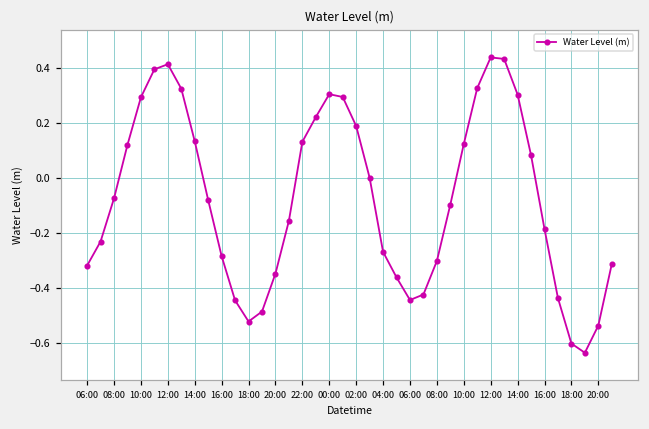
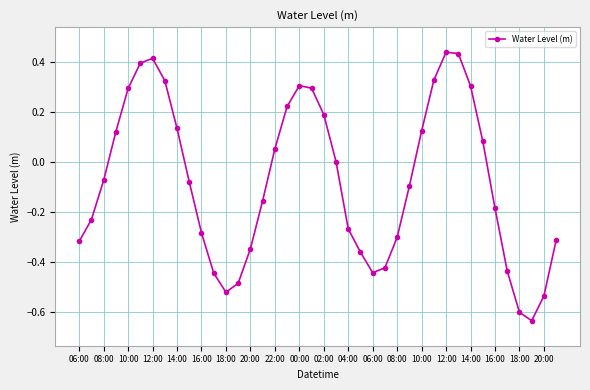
22:00: 0.13 -> 0.05
